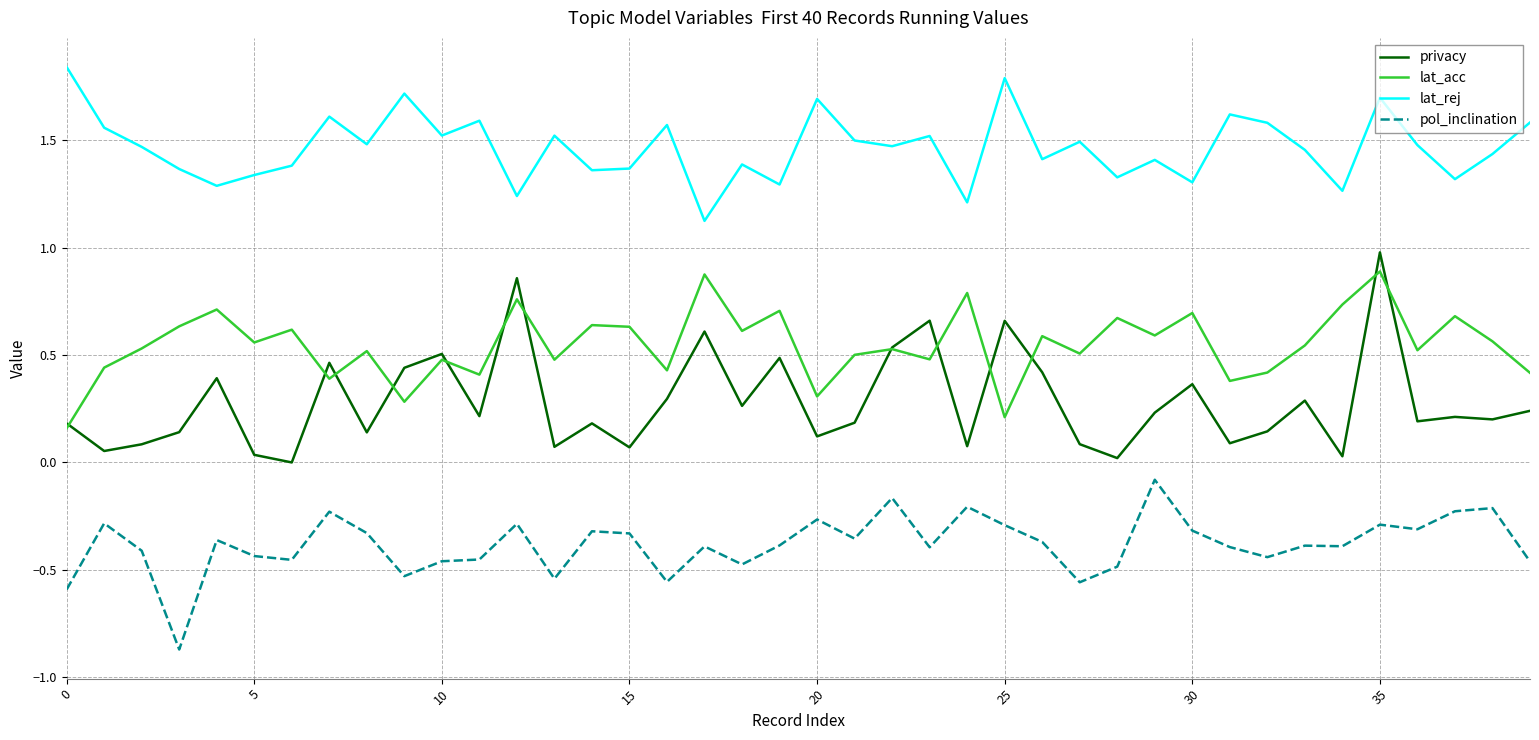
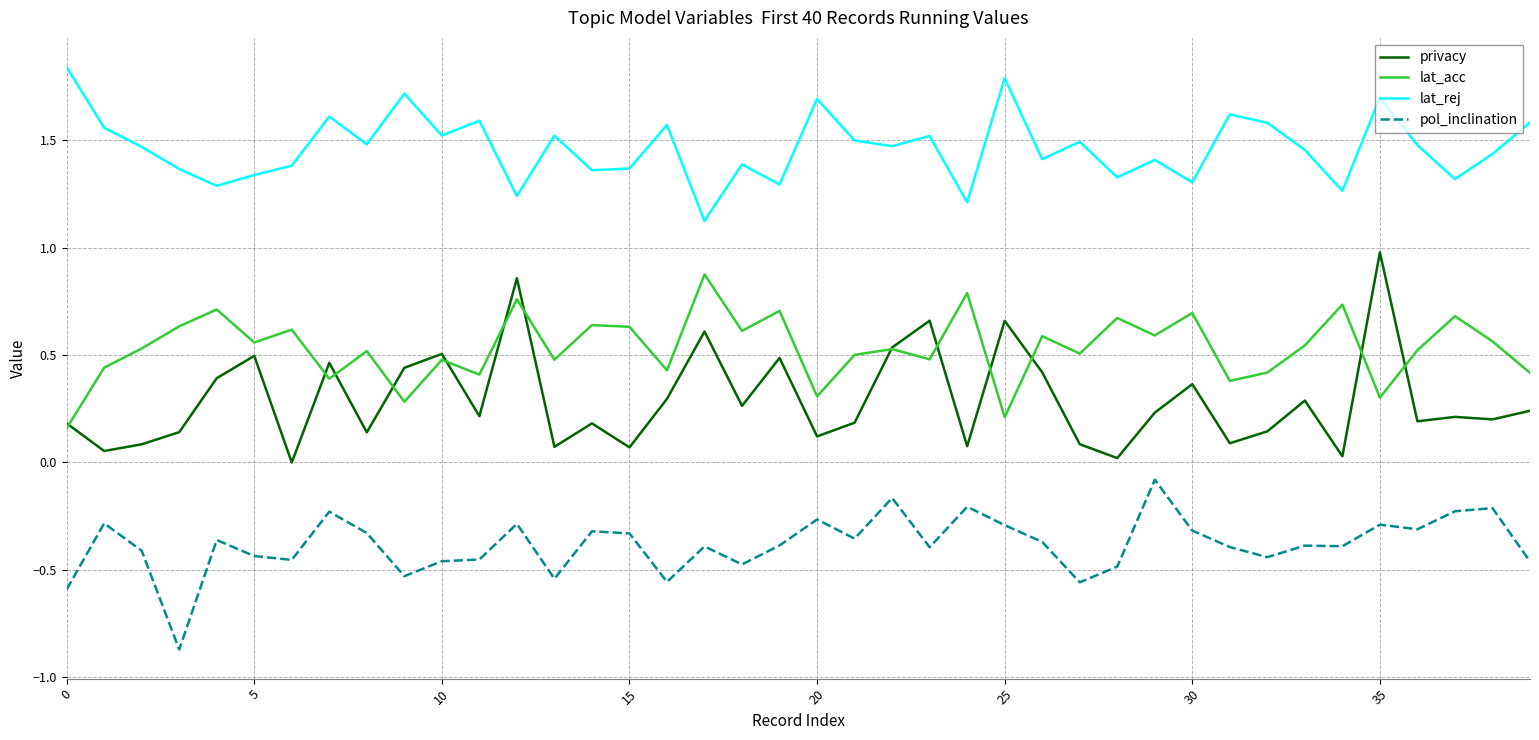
privacy, 5: 0.04 -> 0.50
lat_acc, 35: 0.89 -> 0.30
